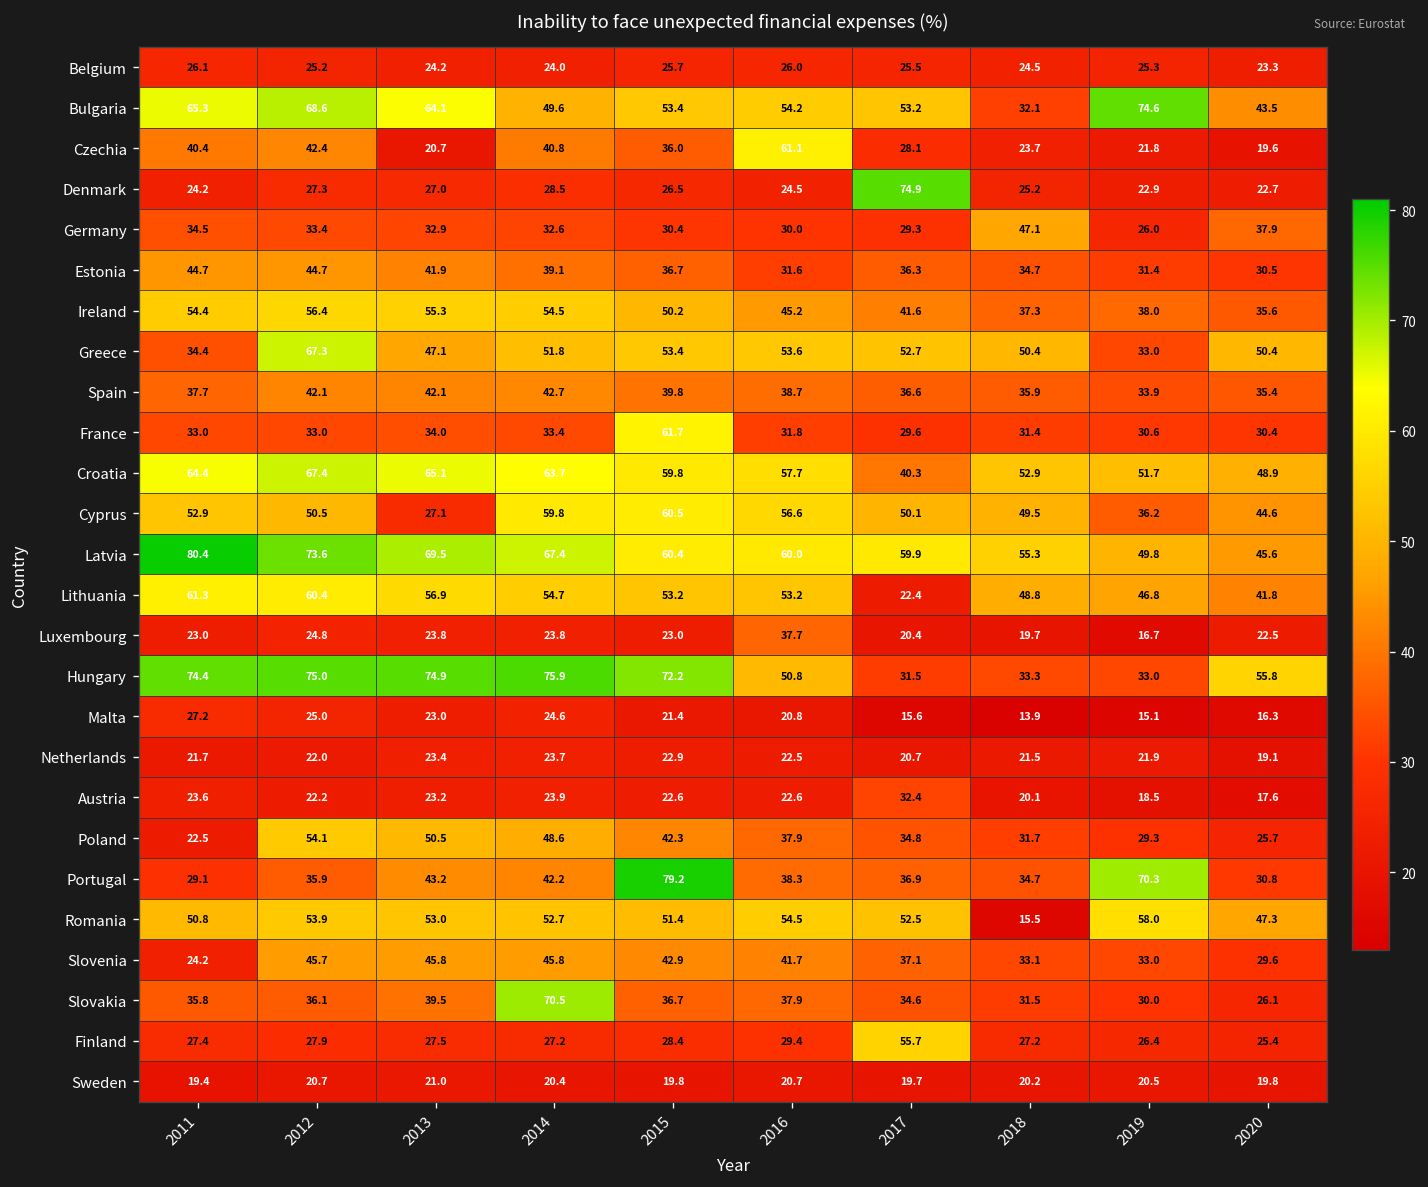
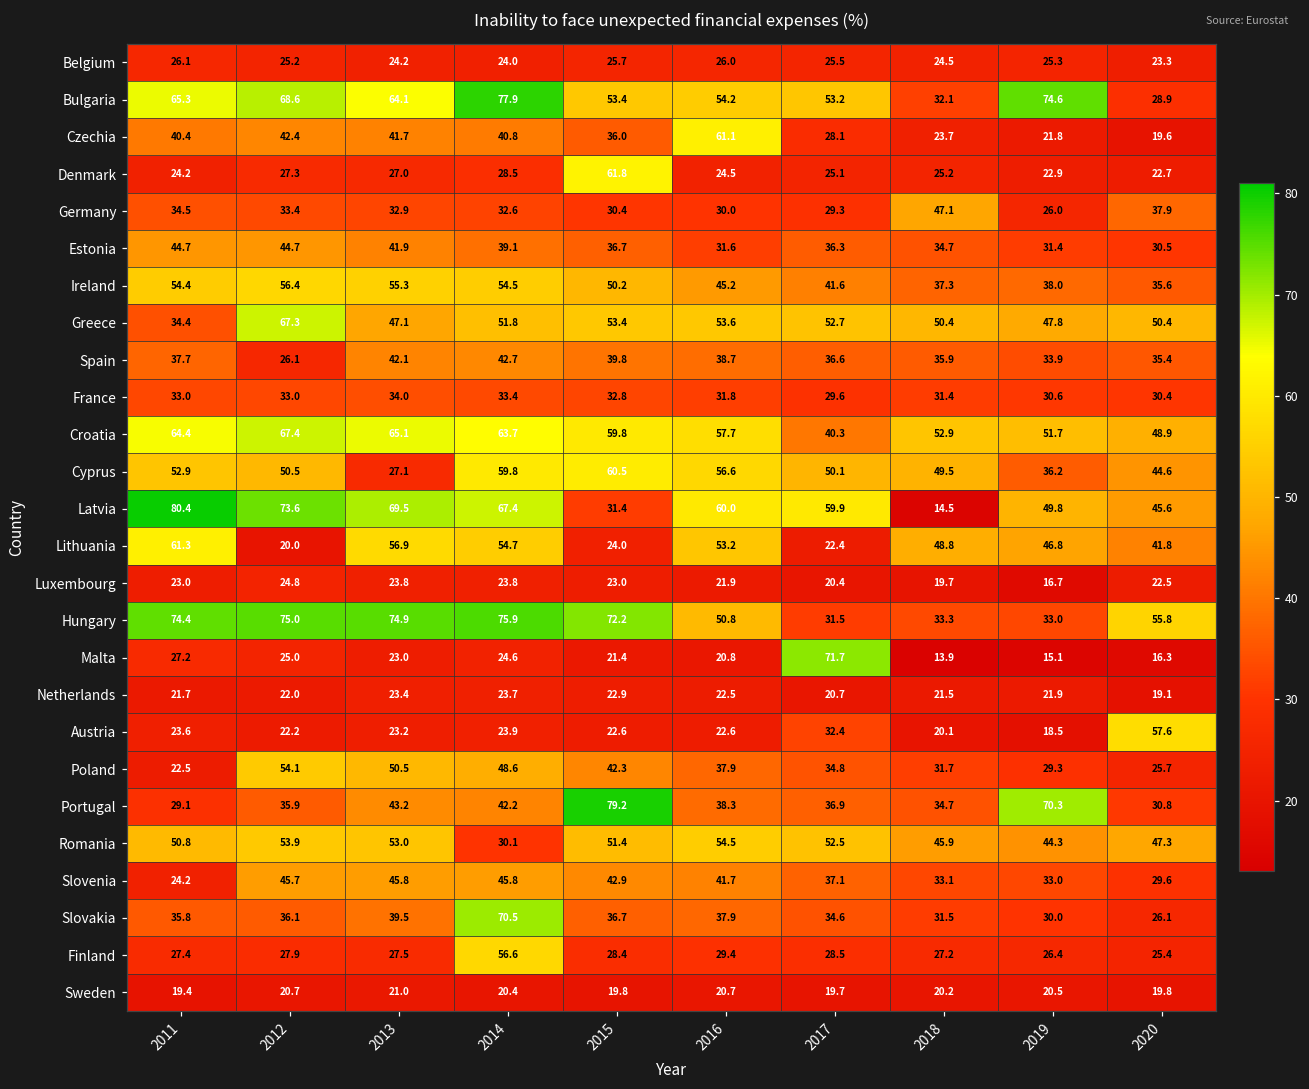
Bulgaria, 2014: 49.6 -> 77.9
Bulgaria, 2020: 43.5 -> 28.9
Czechia, 2013: 20.7 -> 41.7
Denmark, 2015: 26.5 -> 61.8
Denmark, 2017: 74.9 -> 25.1
Greece, 2019: 33.0 -> 47.8
Spain, 2012: 42.1 -> 26.1
France, 2015: 61.7 -> 32.8
Latvia, 2015: 60.4 -> 31.4
Latvia, 2018: 55.3 -> 14.5
Lithuania, 2012: 60.4 -> 20.0
Lithuania, 2015: 53.2 -> 24.0
Luxembourg, 2016: 37.7 -> 21.9
Malta, 2017: 15.6 -> 71.7
Austria, 2020: 17.6 -> 57.6
Romania, 2014: 52.7 -> 30.1
Romania, 2018: 15.5 -> 45.9
Romania, 2019: 58.0 -> 44.3
Finland, 2014: 27.2 -> 56.6
Finland, 2017: 55.7 -> 28.5
